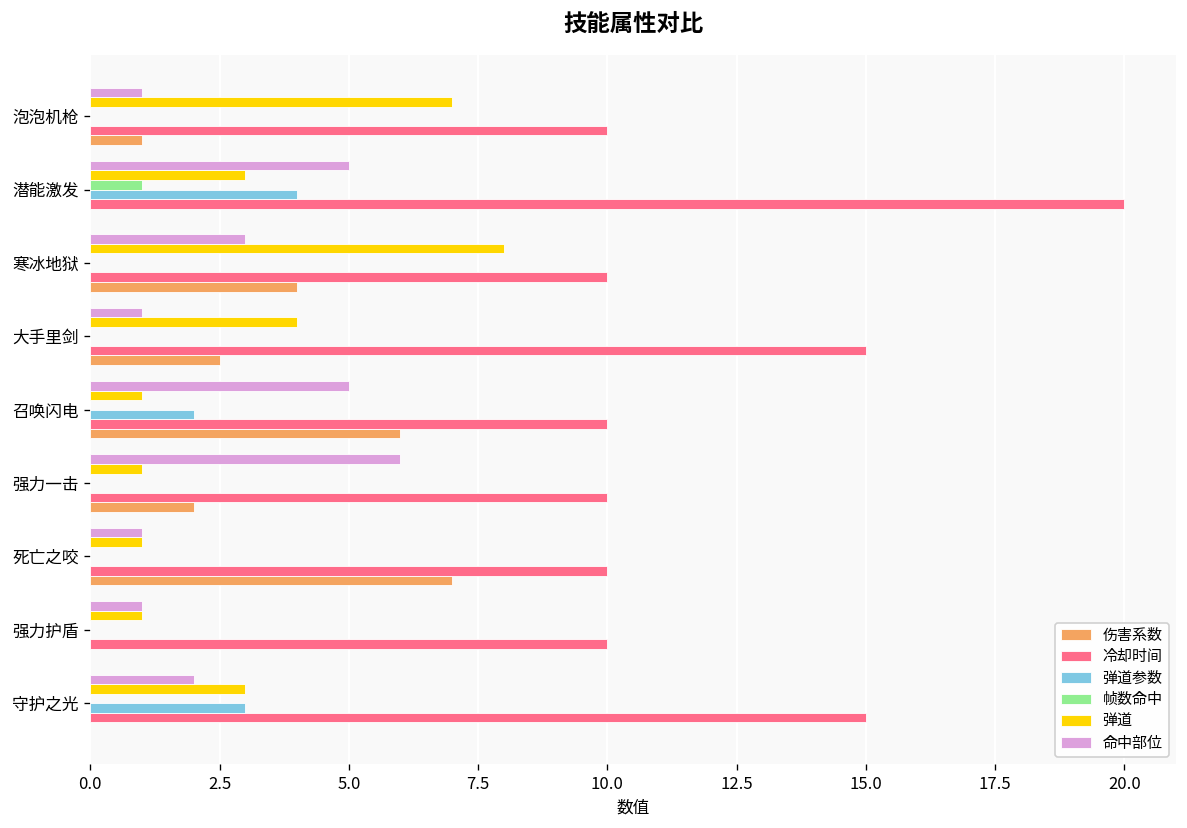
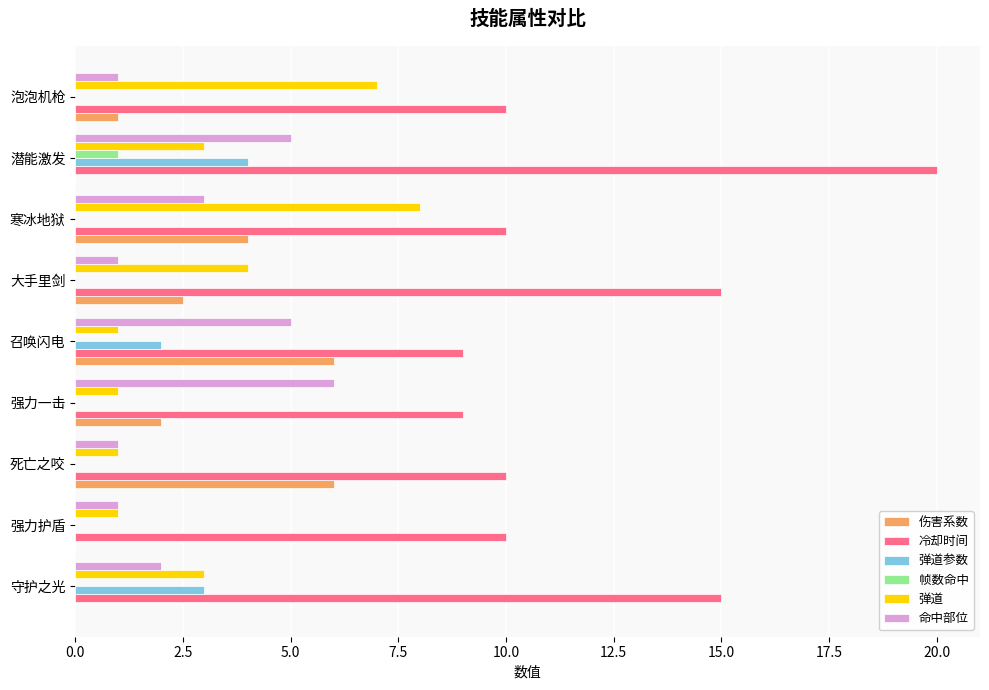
冷却时间, 召唤闪电: 10 -> 9
冷却时间, 强力一击: 10 -> 9
伤害系数, 死亡之咬: 7 -> 6
